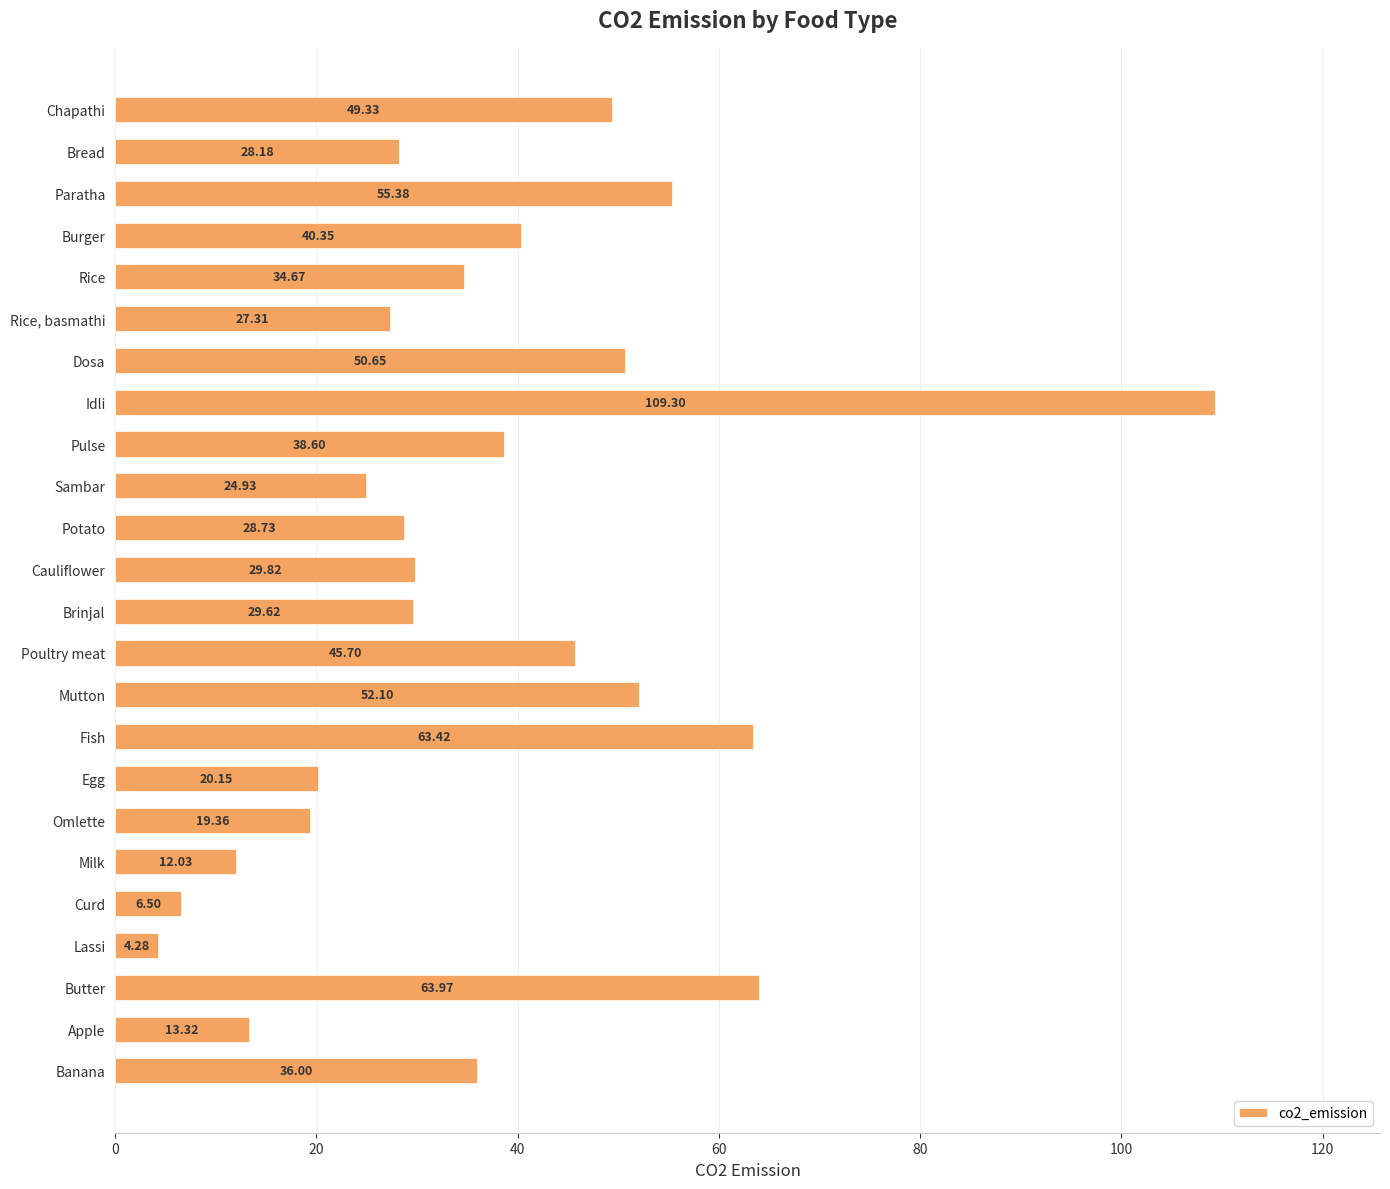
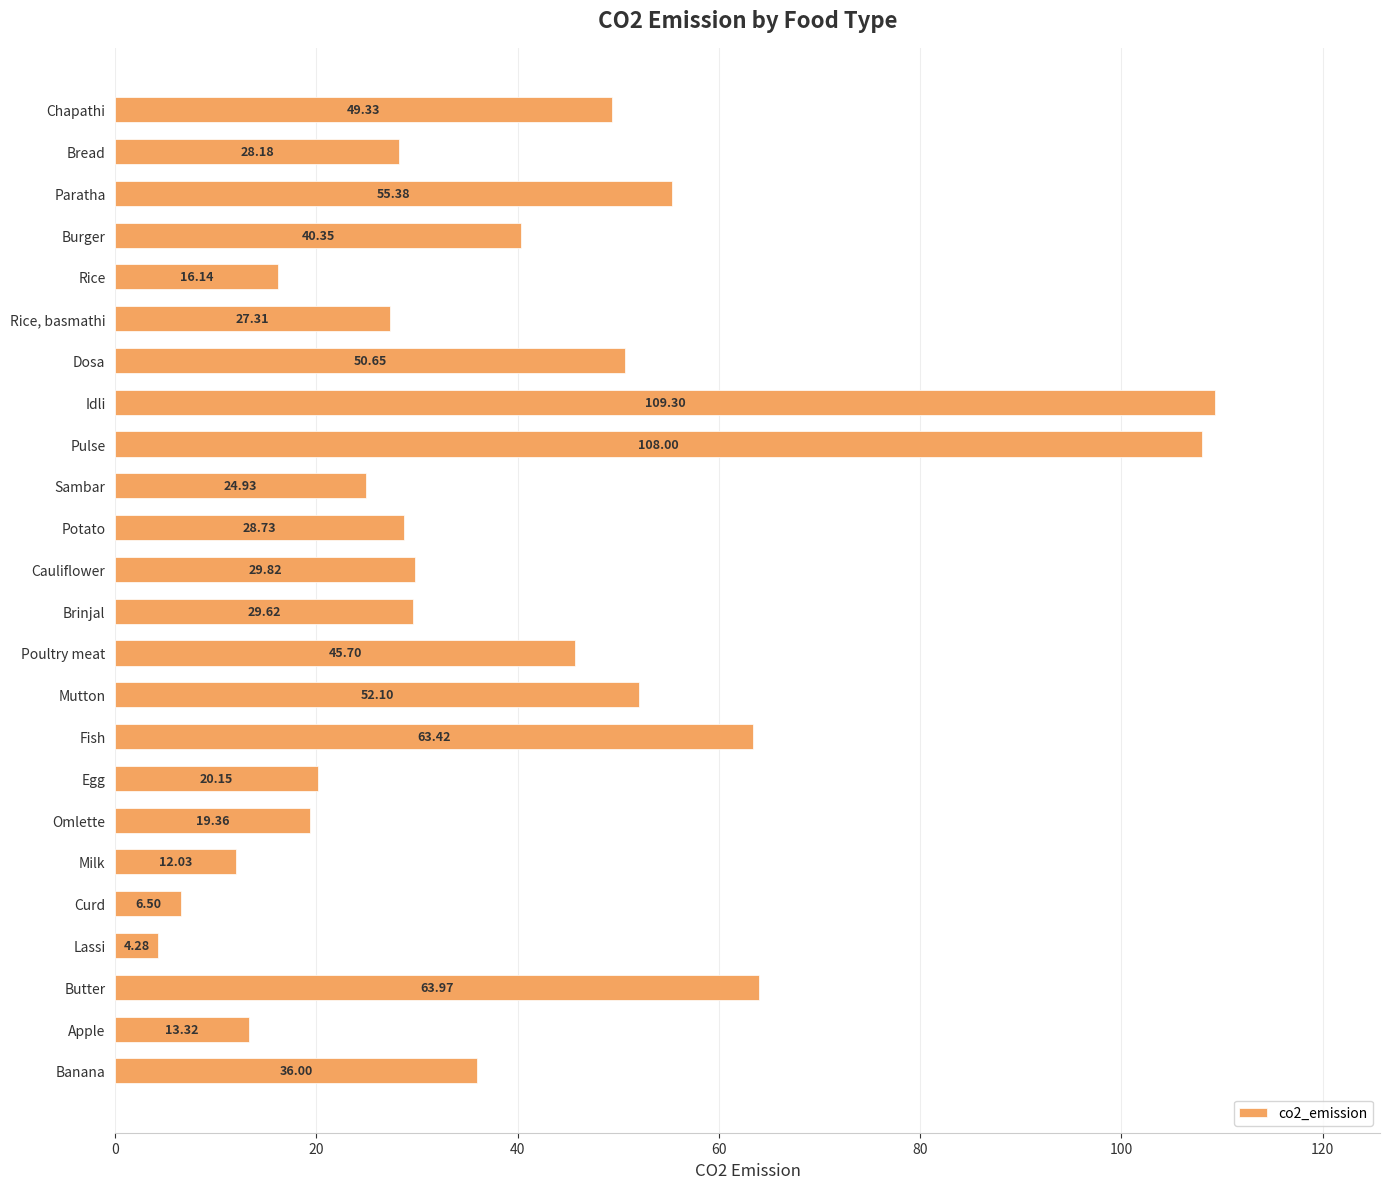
Rice: 34.67 -> 16.14
Pulse: 38.60 -> 108.00
